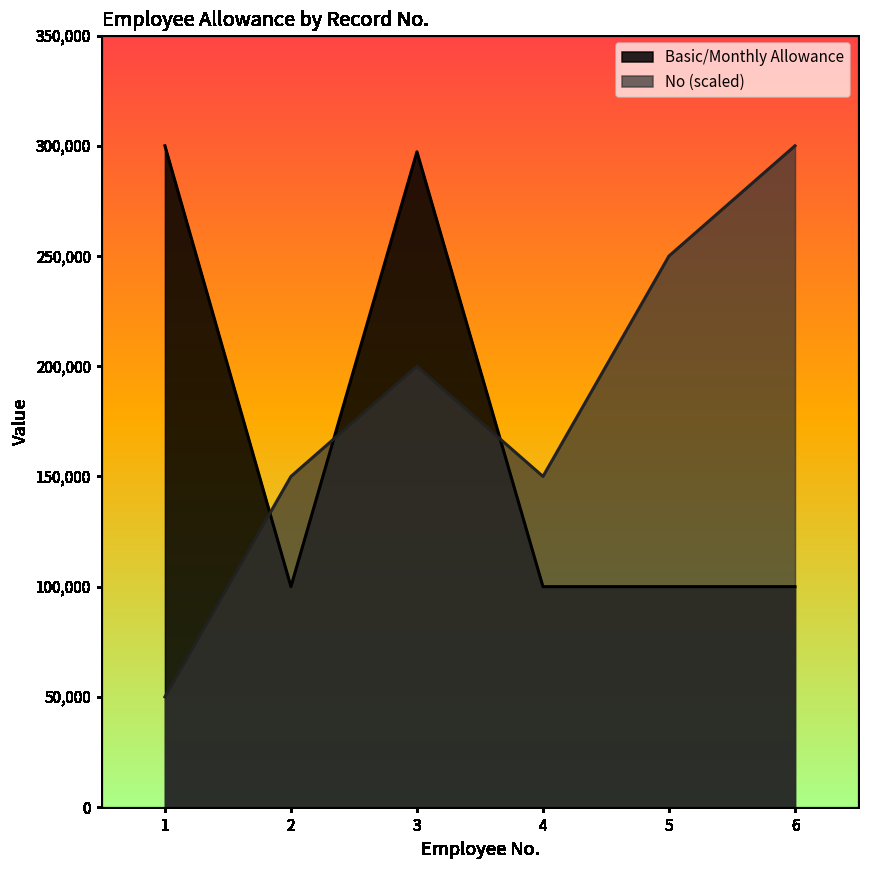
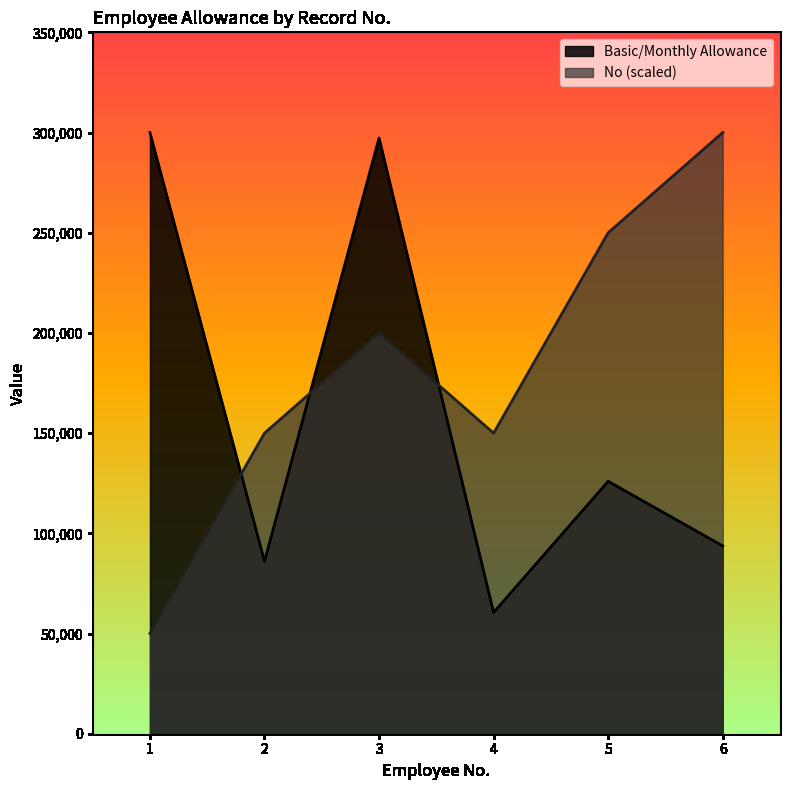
Basic/Monthly Allowance, 2: 100,000 -> 86,000
Basic/Monthly Allowance, 4: 100,000 -> 61,000
Basic/Monthly Allowance, 5: 100,000 -> 126,000
Basic/Monthly Allowance, 6: 100,000 -> 94,000
